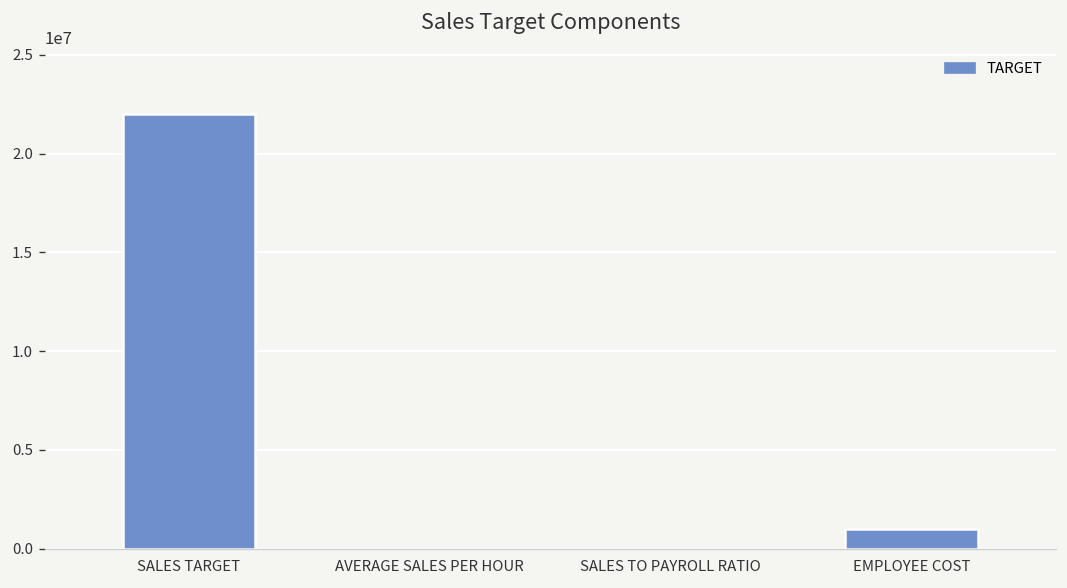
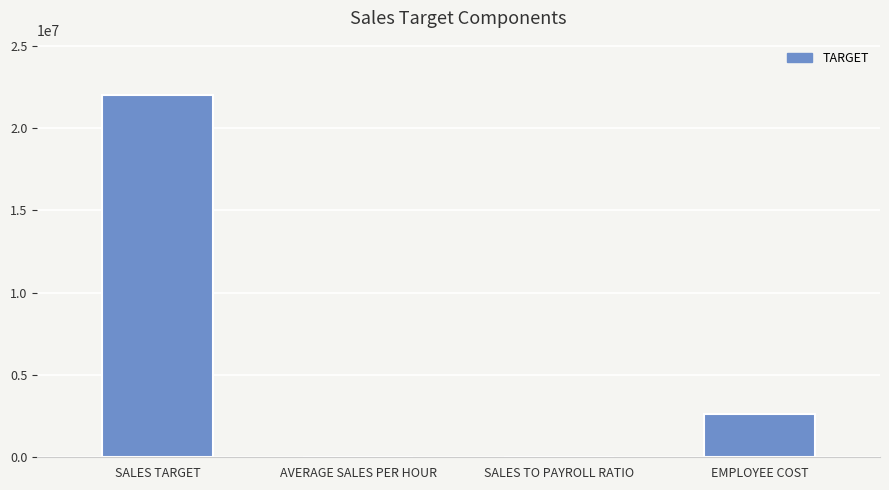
EMPLOYEE COST: 1000000 -> 2600000
